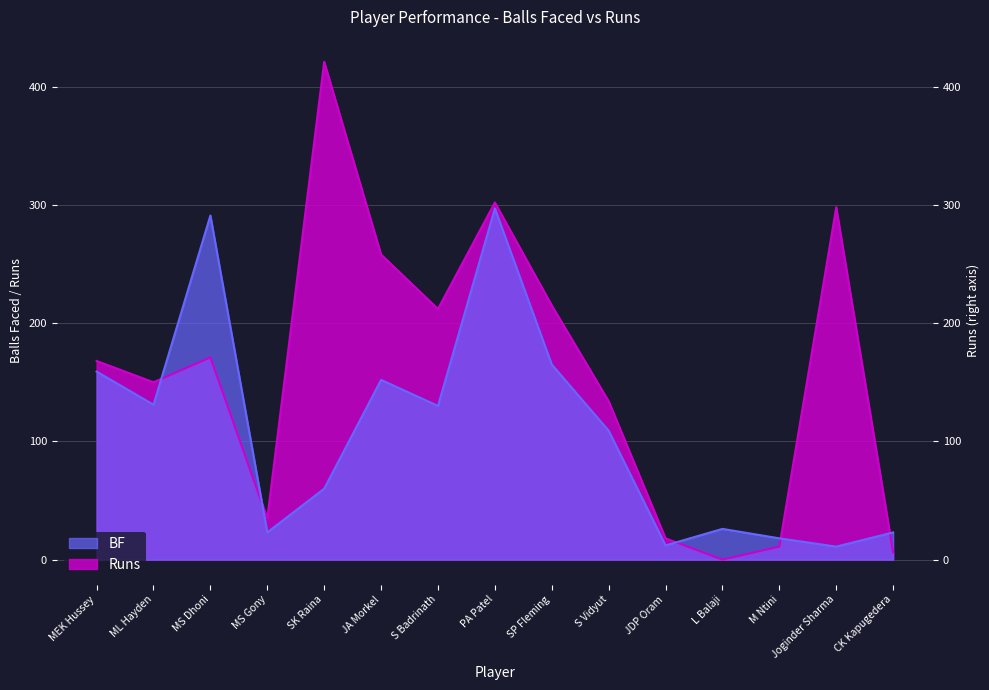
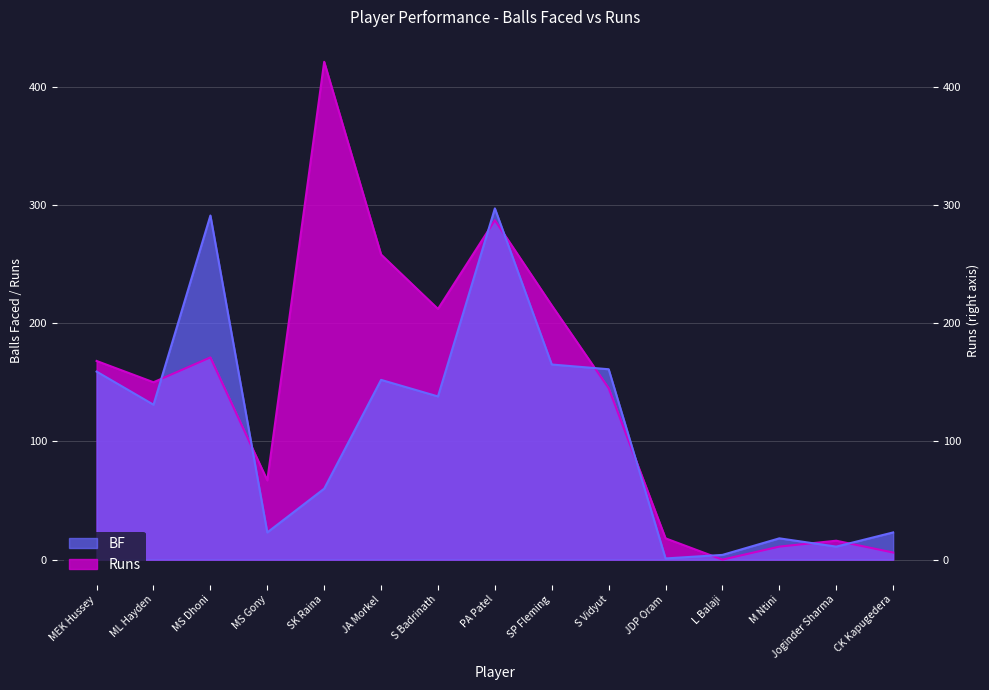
Runs, MS Gony: 35 -> 67
BF, S Badrinath: 130 -> 138
Runs, PA Patel: 302 -> 287
Runs, S Vidyut: 134 -> 145
BF, S Vidyut: 109 -> 161
BF, JDP Oram: 12 -> 1
BF, L Balaji: 26 -> 4
Runs, Joginder Sharma: 298 -> 16
